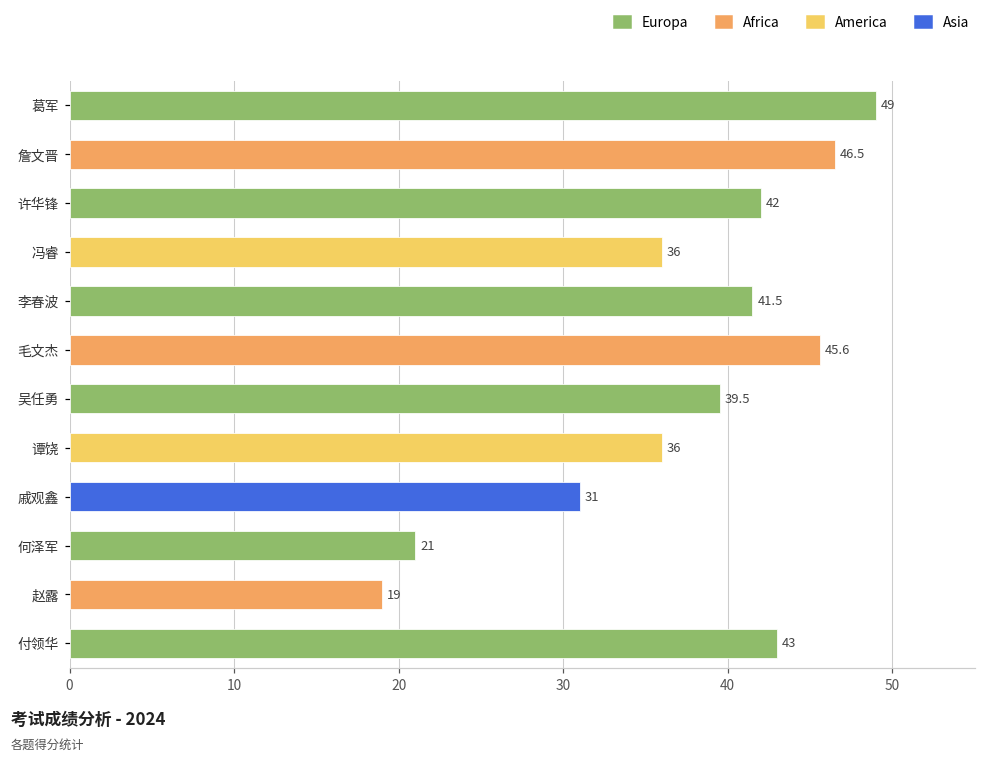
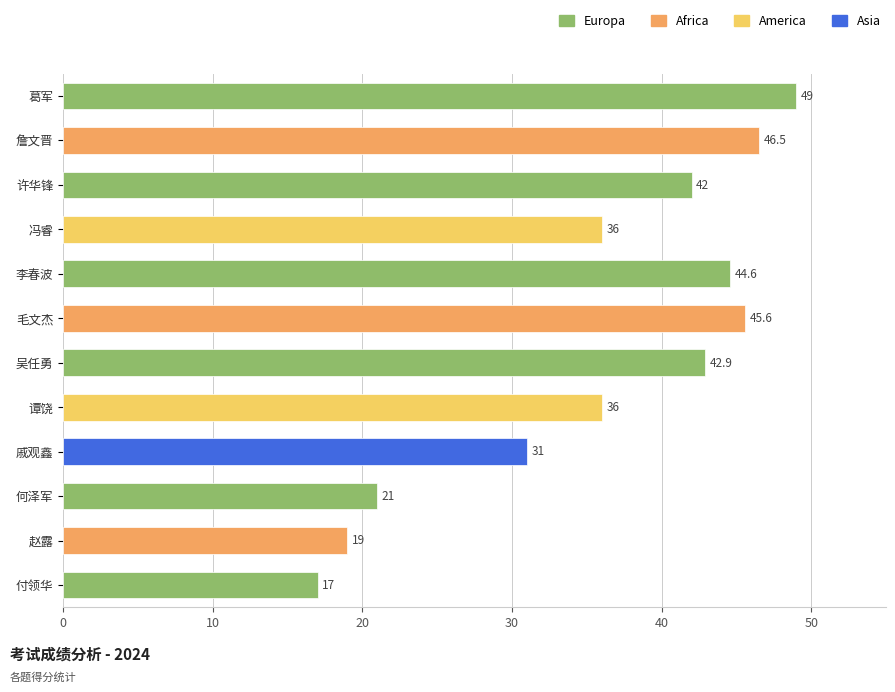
李春波: 41.5 -> 44.6
吴任勇: 39.5 -> 42.9
付领华: 43 -> 17
